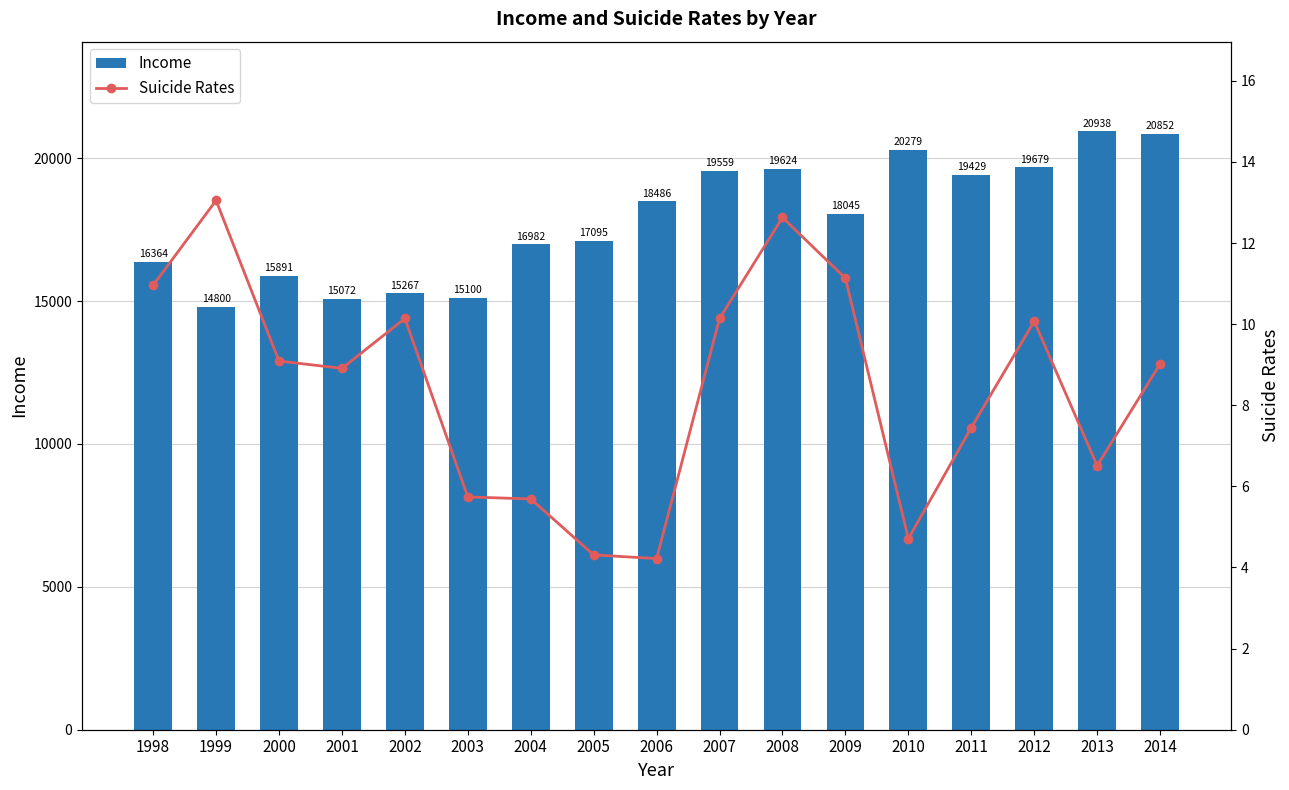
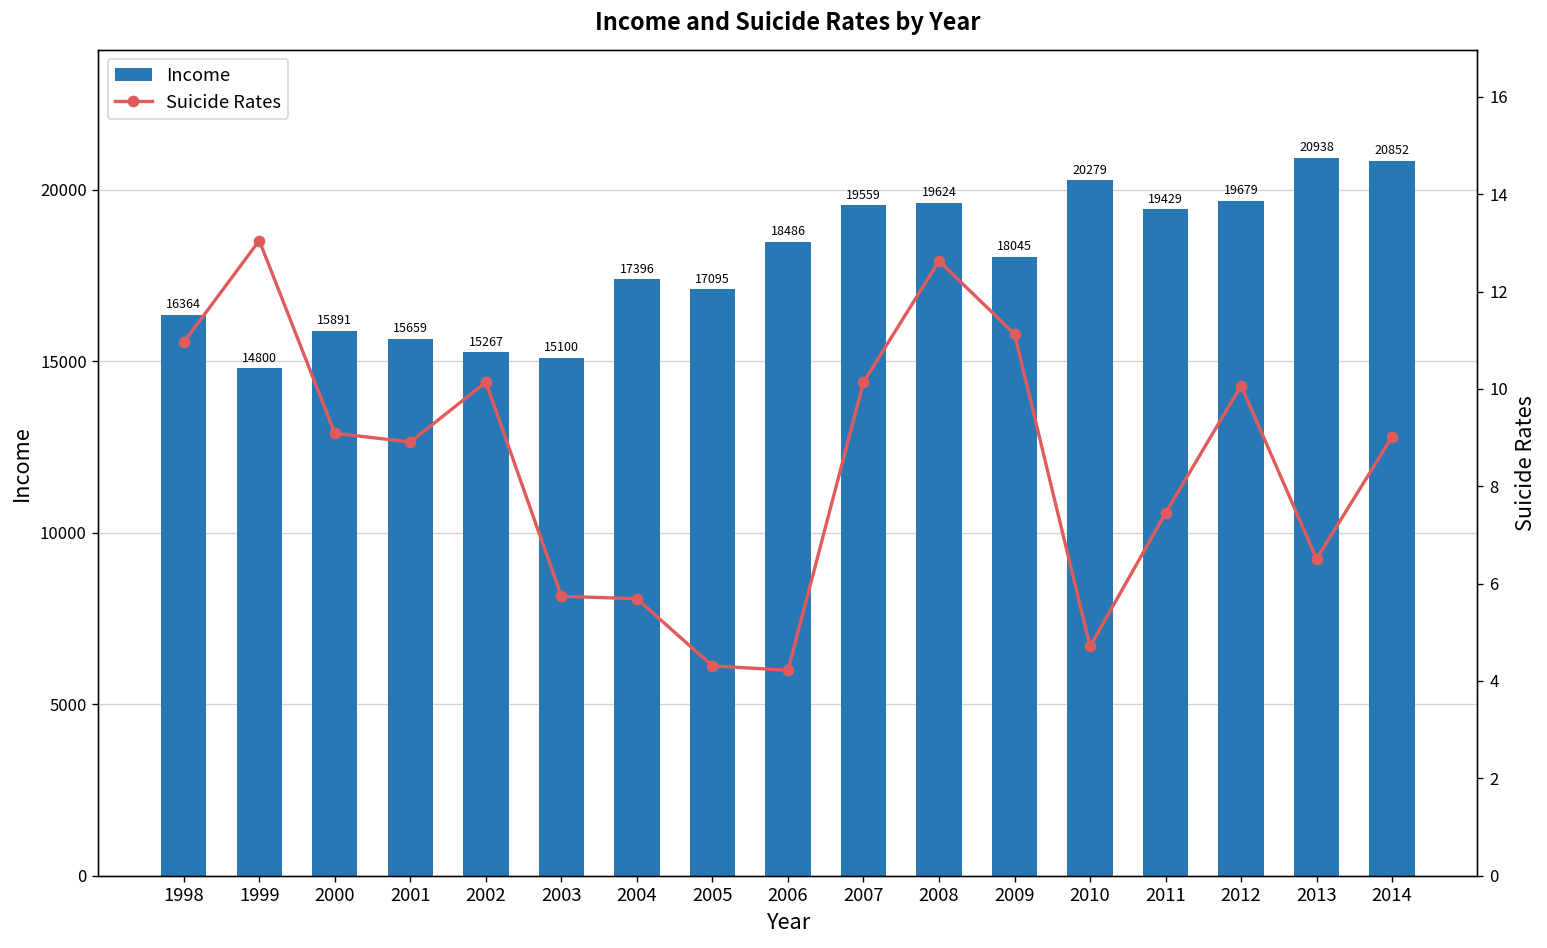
Income, 2001: 15072 -> 15659
Income, 2004: 16982 -> 17396
